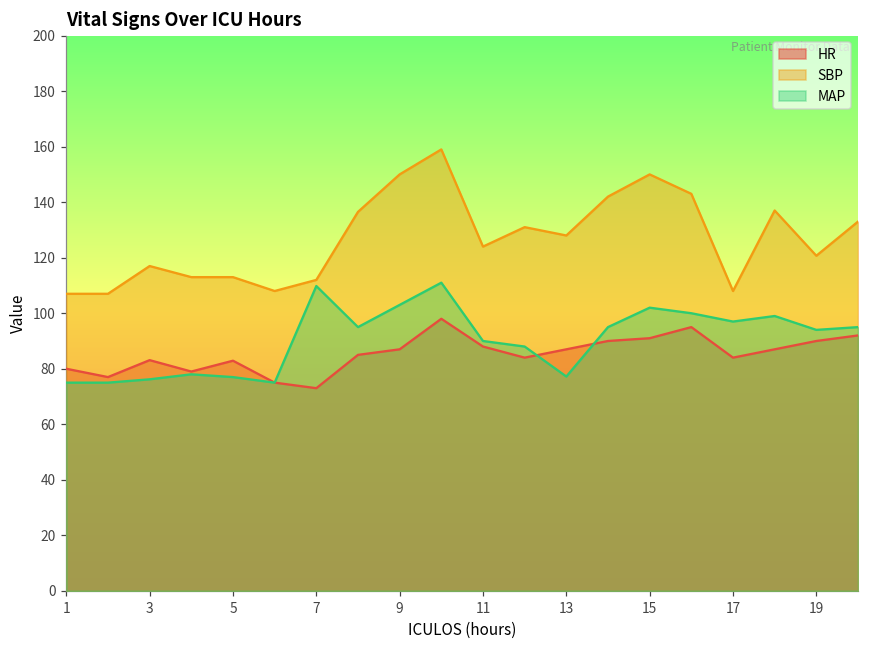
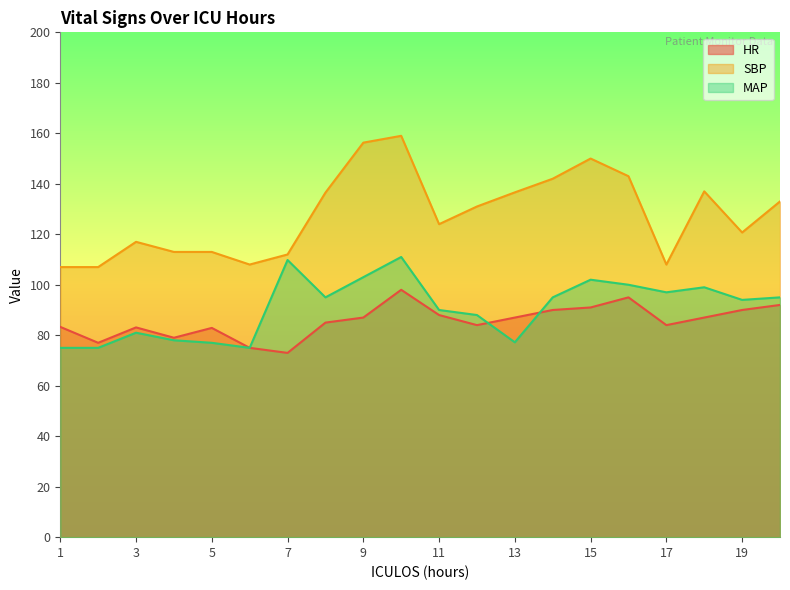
HR, 1: 80 -> 83
MAP, 3: 76 -> 81
SBP, 9: 150 -> 156
SBP, 13: 128 -> 137
